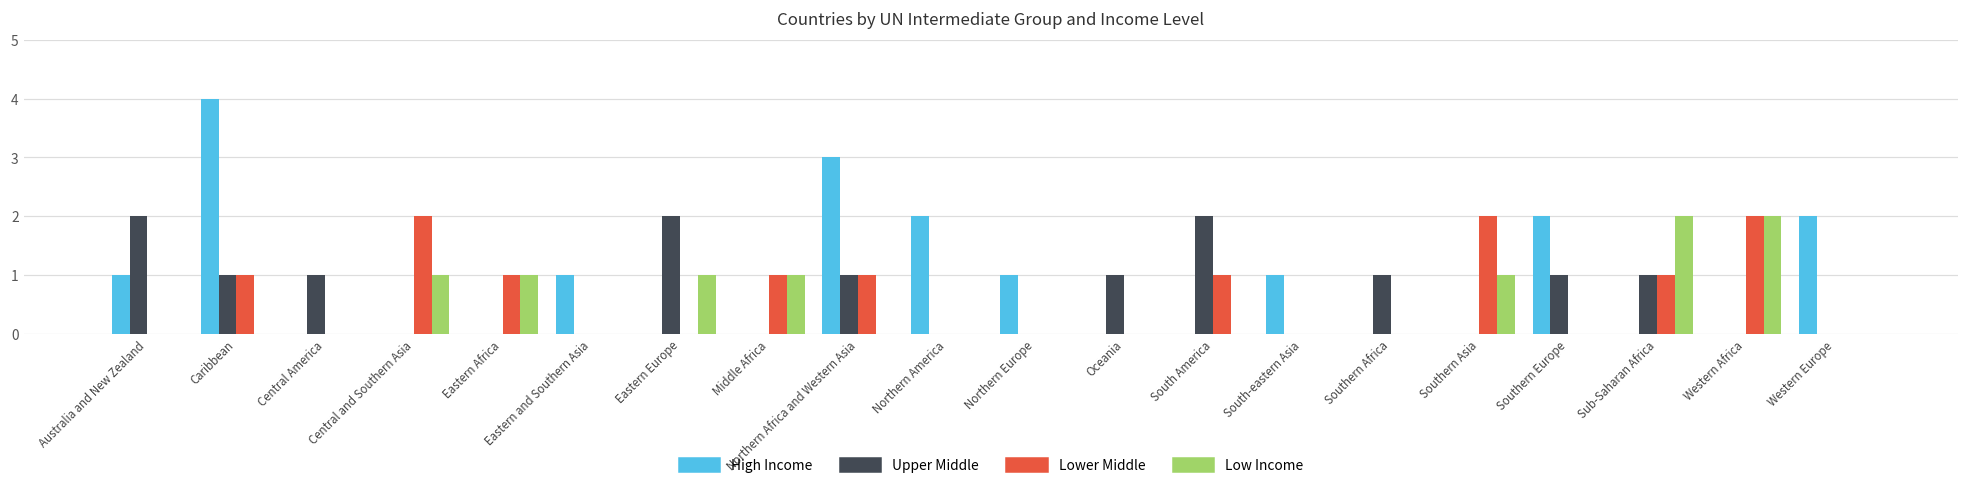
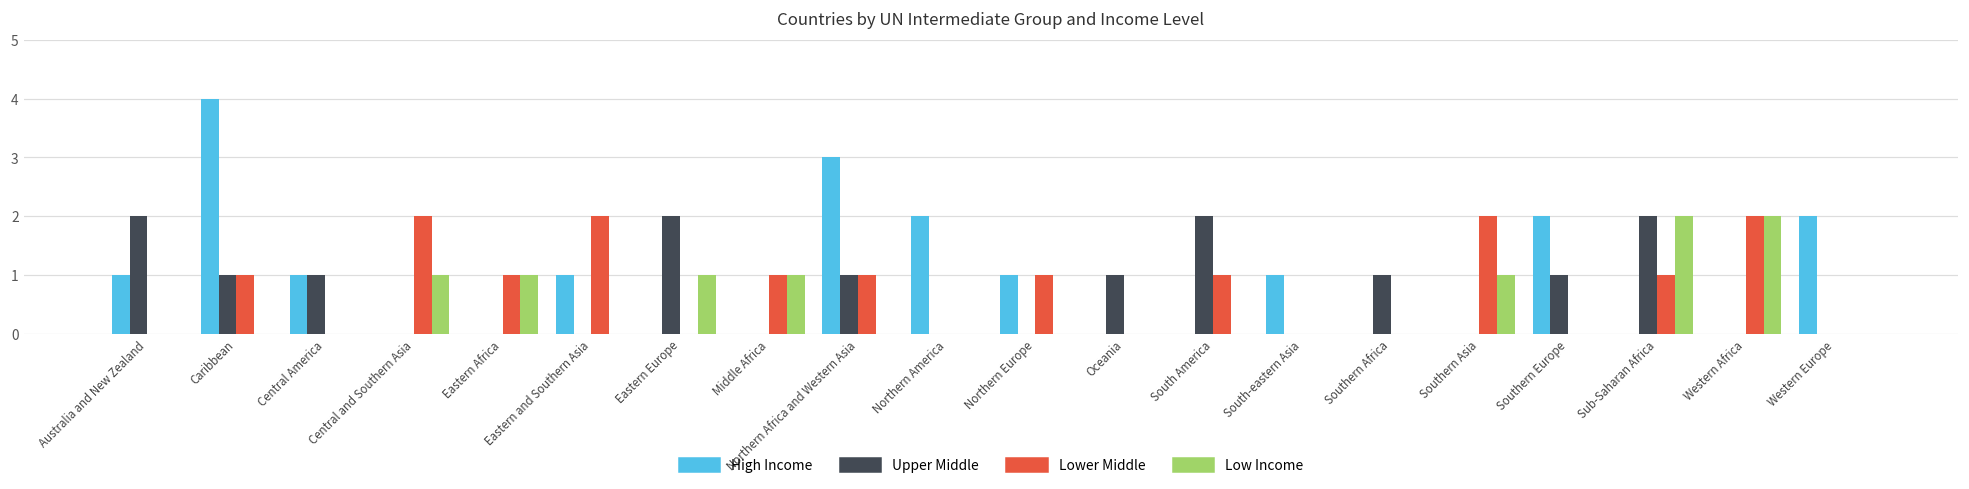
High Income, Central America: 0 -> 1
Lower Middle, Eastern and Southern Asia: 0 -> 2
Lower Middle, Northern Europe: 0 -> 1
Upper Middle, Sub-Saharan Africa: 1 -> 2
